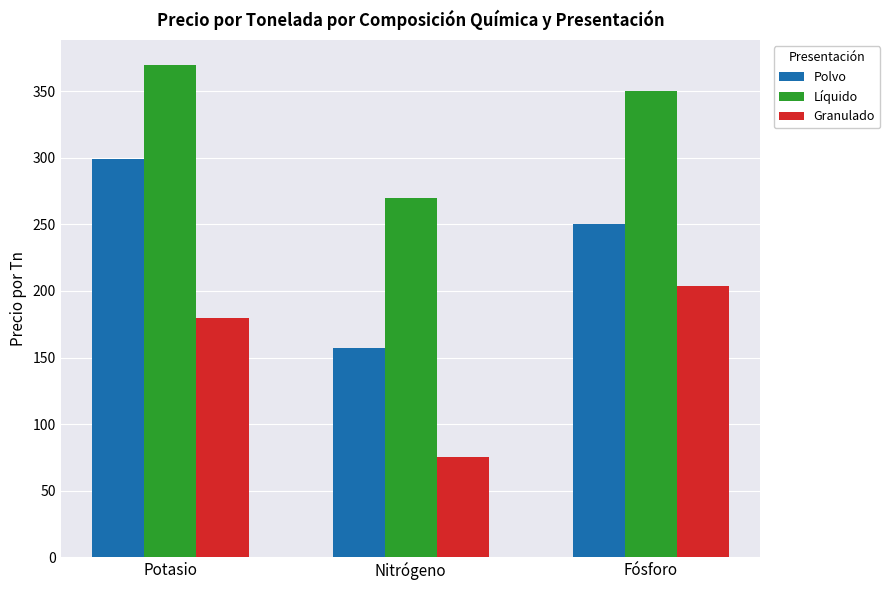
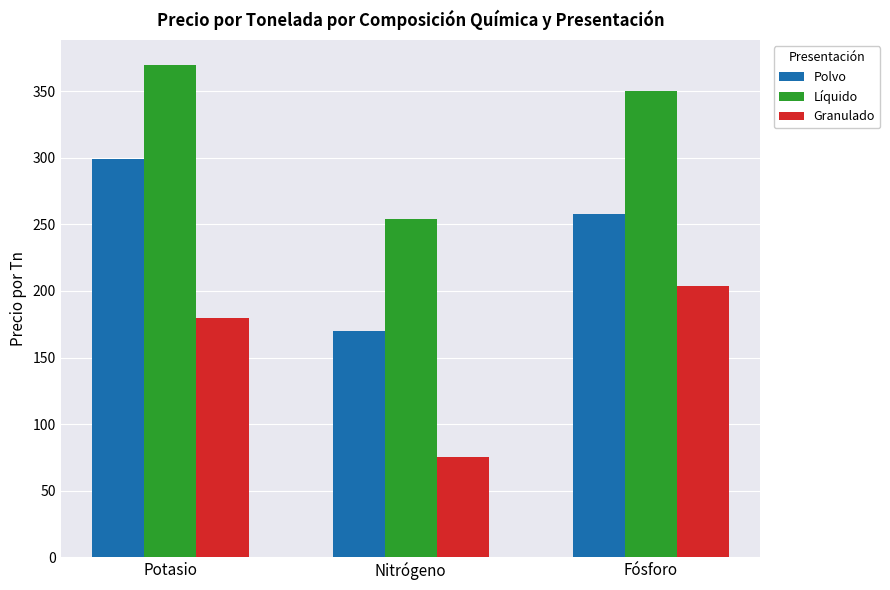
Polvo, Nitrógeno: 157 -> 170
Líquido, Nitrógeno: 270 -> 254
Polvo, Fósforo: 250 -> 258
